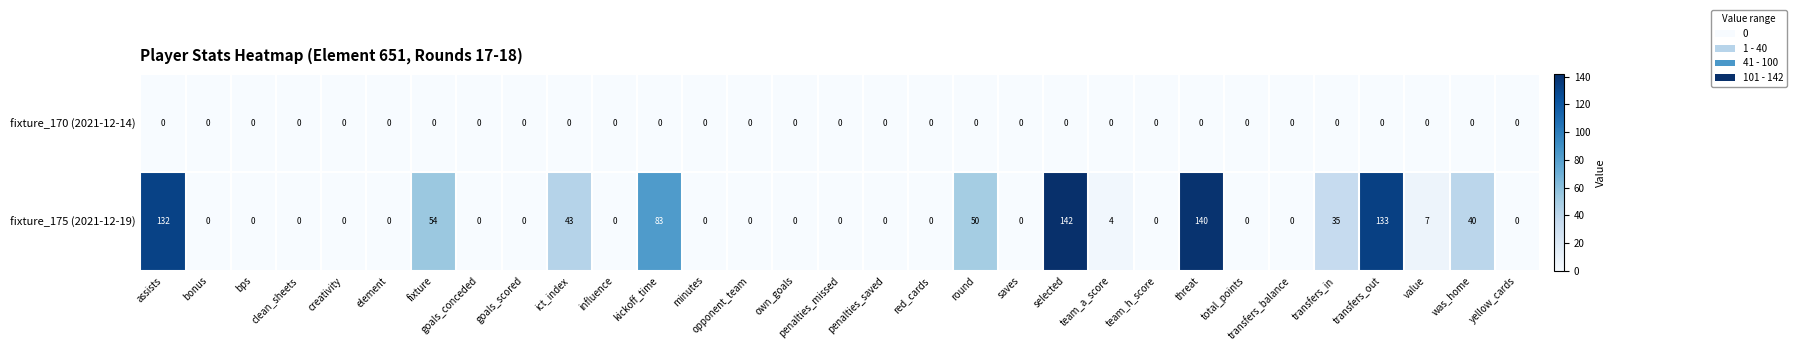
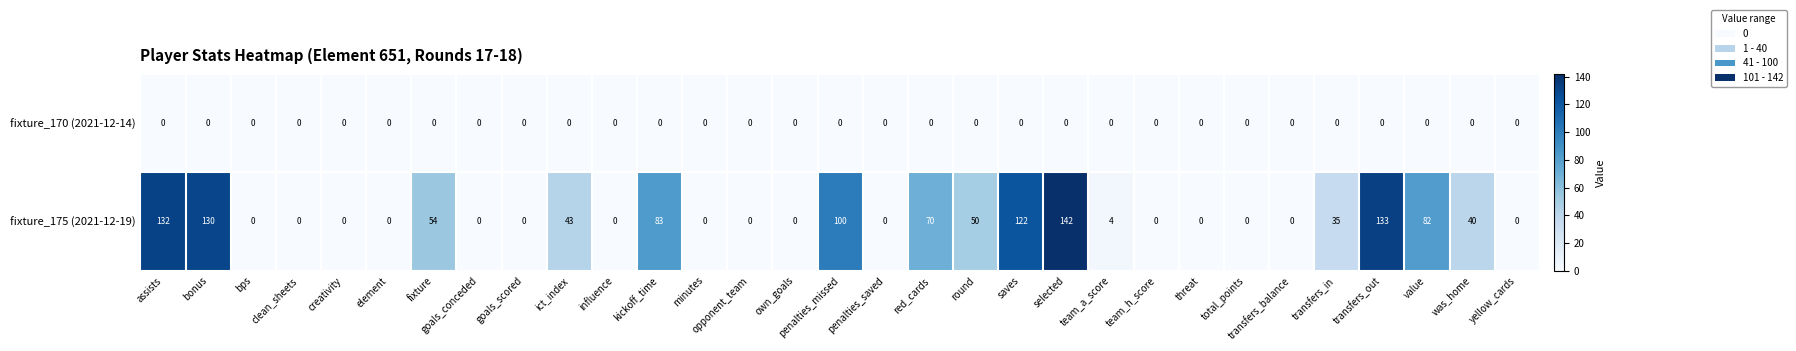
fixture_175 (2021-12-19), bonus: 0 -> 130
fixture_175 (2021-12-19), penalties_missed: 0 -> 100
fixture_175 (2021-12-19), red_cards: 0 -> 70
fixture_175 (2021-12-19), saves: 0 -> 122
fixture_175 (2021-12-19), threat: 140 -> 0
fixture_175 (2021-12-19), value: 7 -> 82
